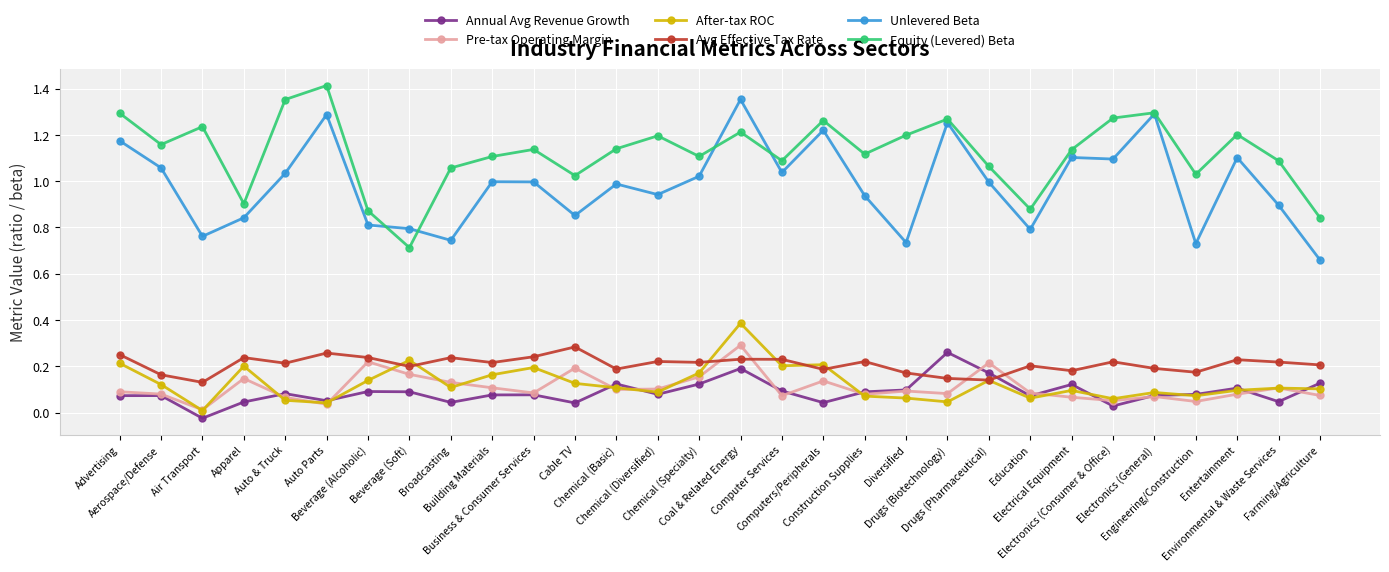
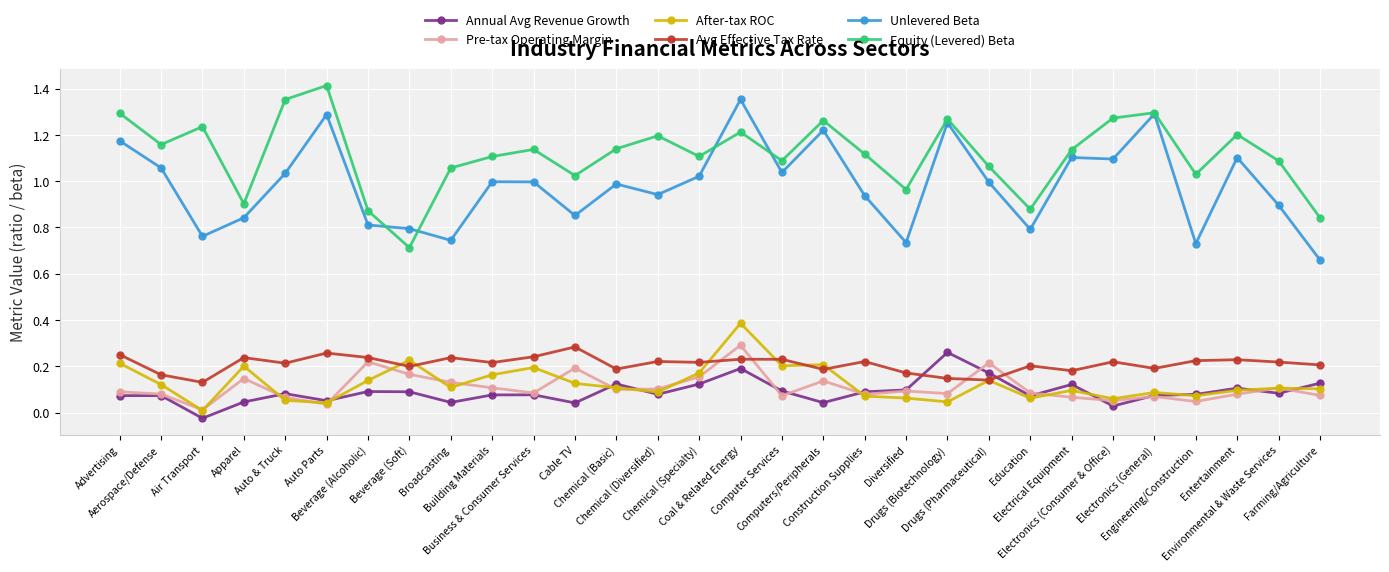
Equity (Levered) Beta, Diversified: 1.20 -> 0.96
Avg Effective Tax Rate, Engineering/Construction: 0.17 -> 0.22
Annual Avg Revenue Growth, Environmental & Waste Services: 0.05 -> 0.08
